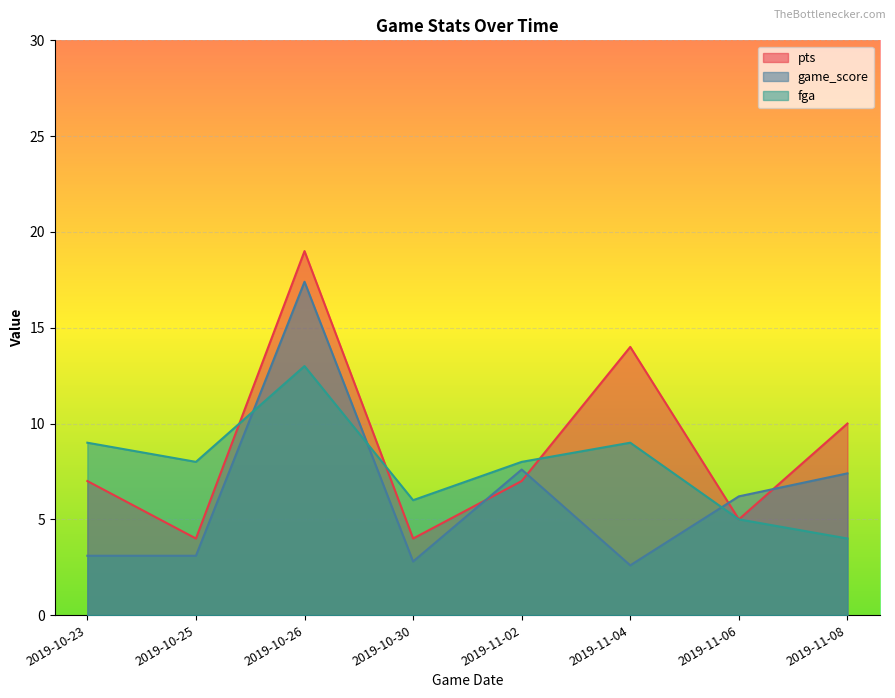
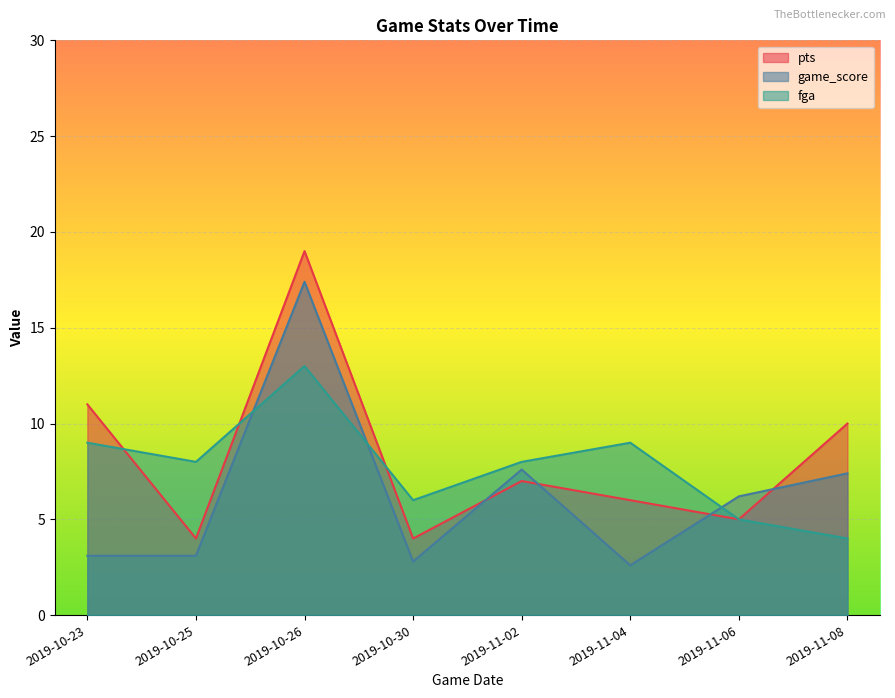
pts, 2019-10-23: 7 -> 11
pts, 2019-11-04: 14 -> 6
